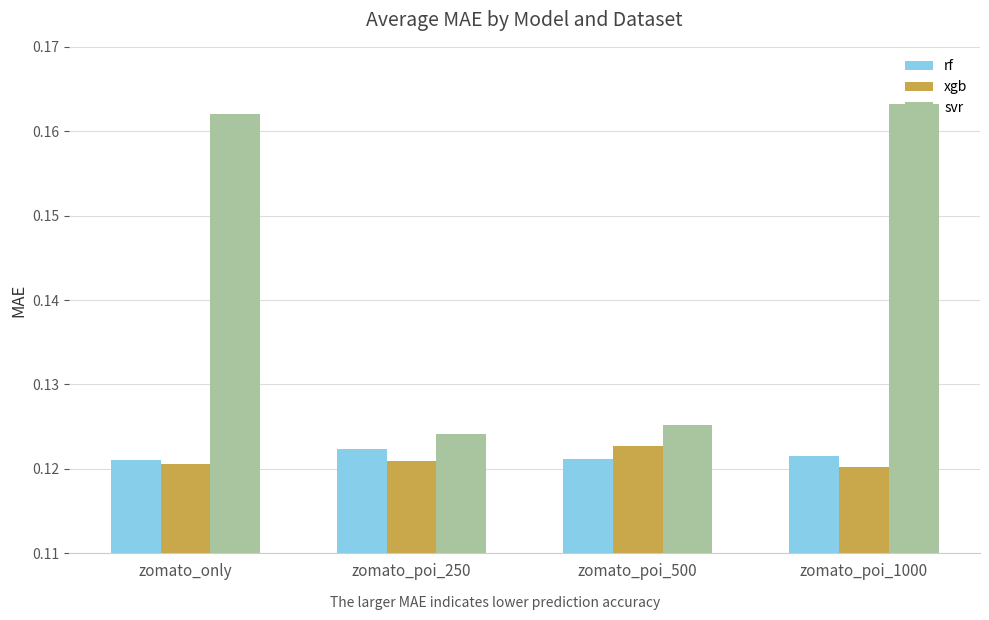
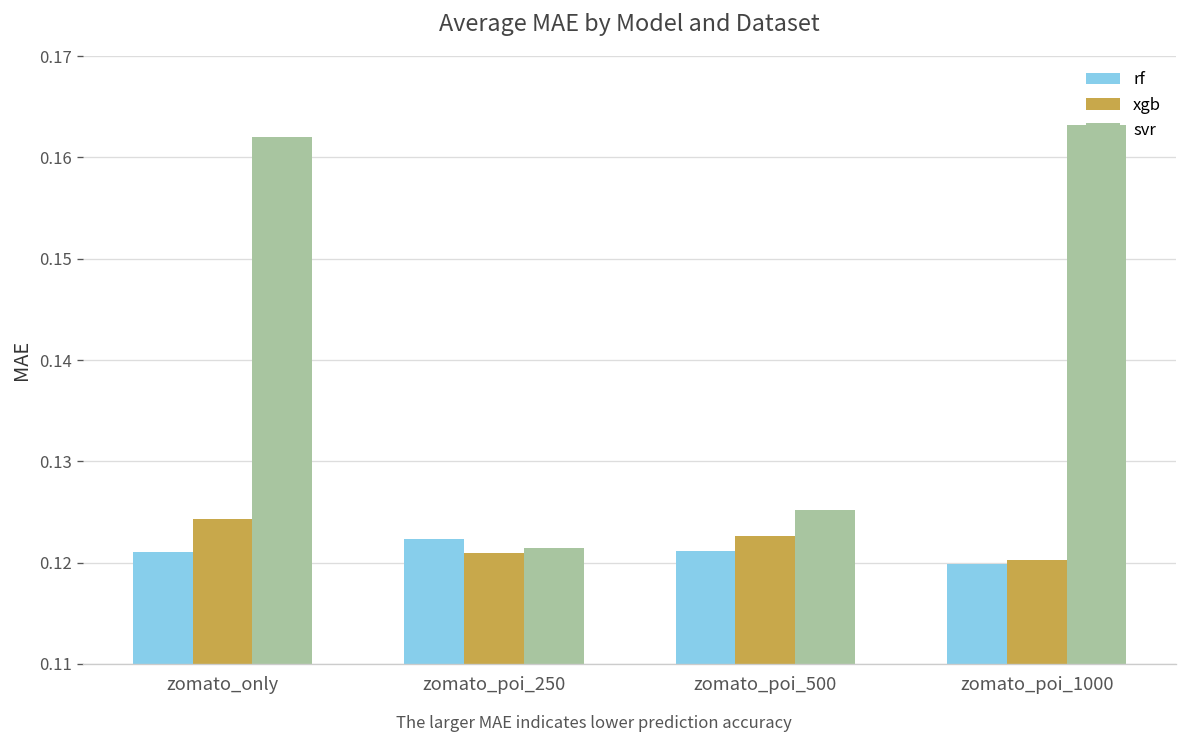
xgb, zomato_only: 0.121 -> 0.124
svr, zomato_poi_250: 0.124 -> 0.121
rf, zomato_poi_1000: 0.122 -> 0.120
